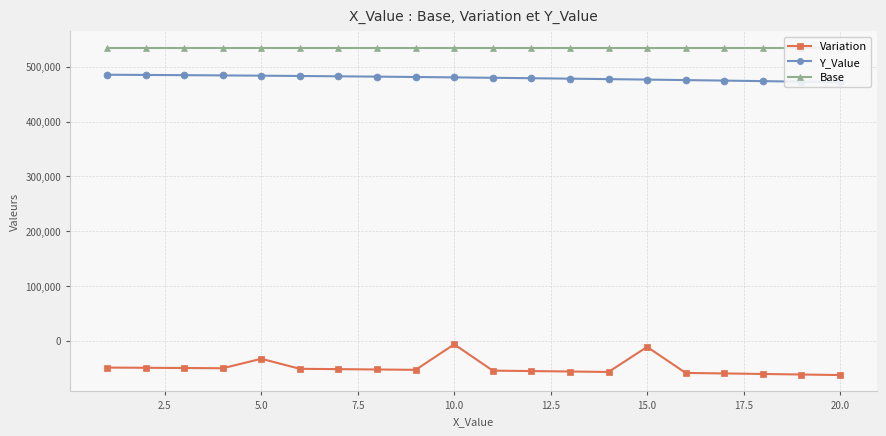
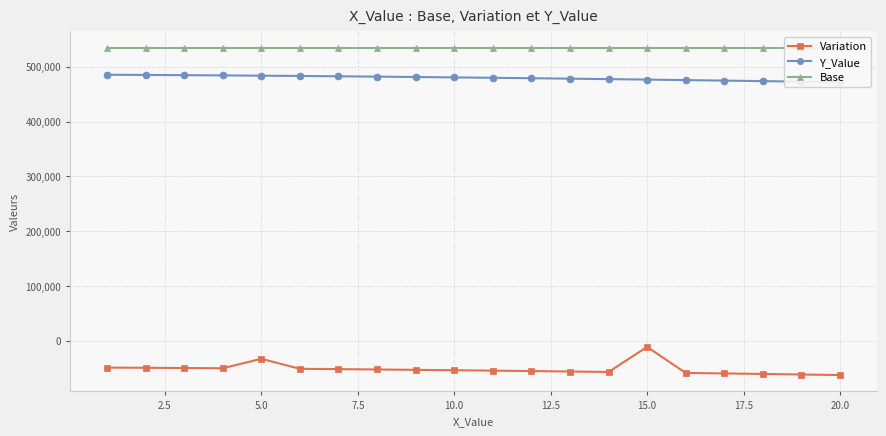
Variation, 10.0: -10,000 -> -50,000
